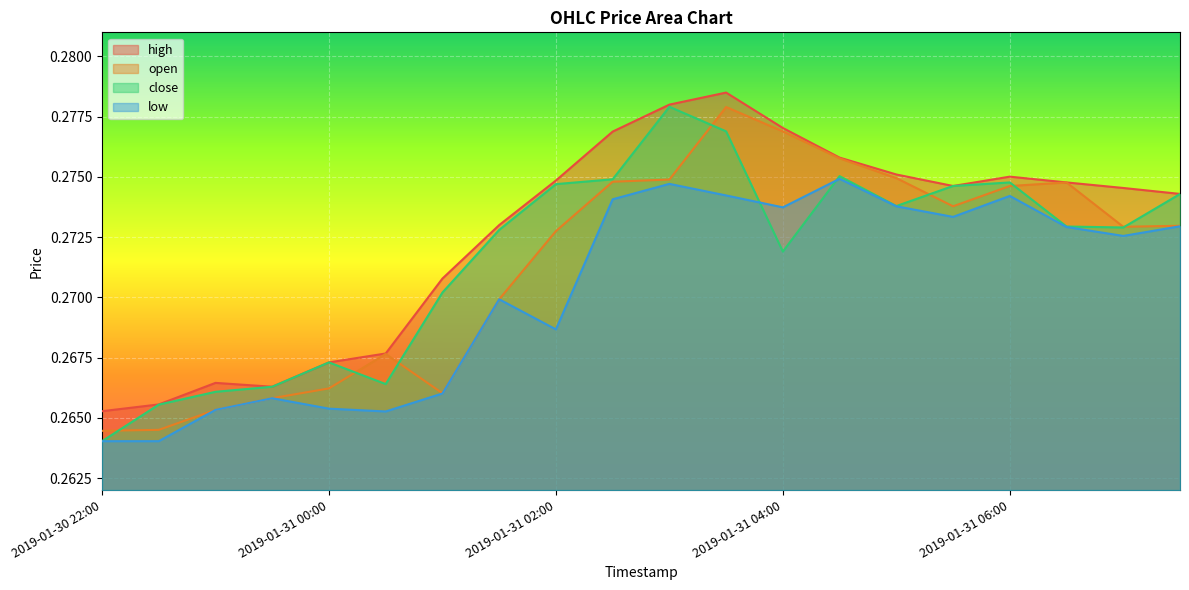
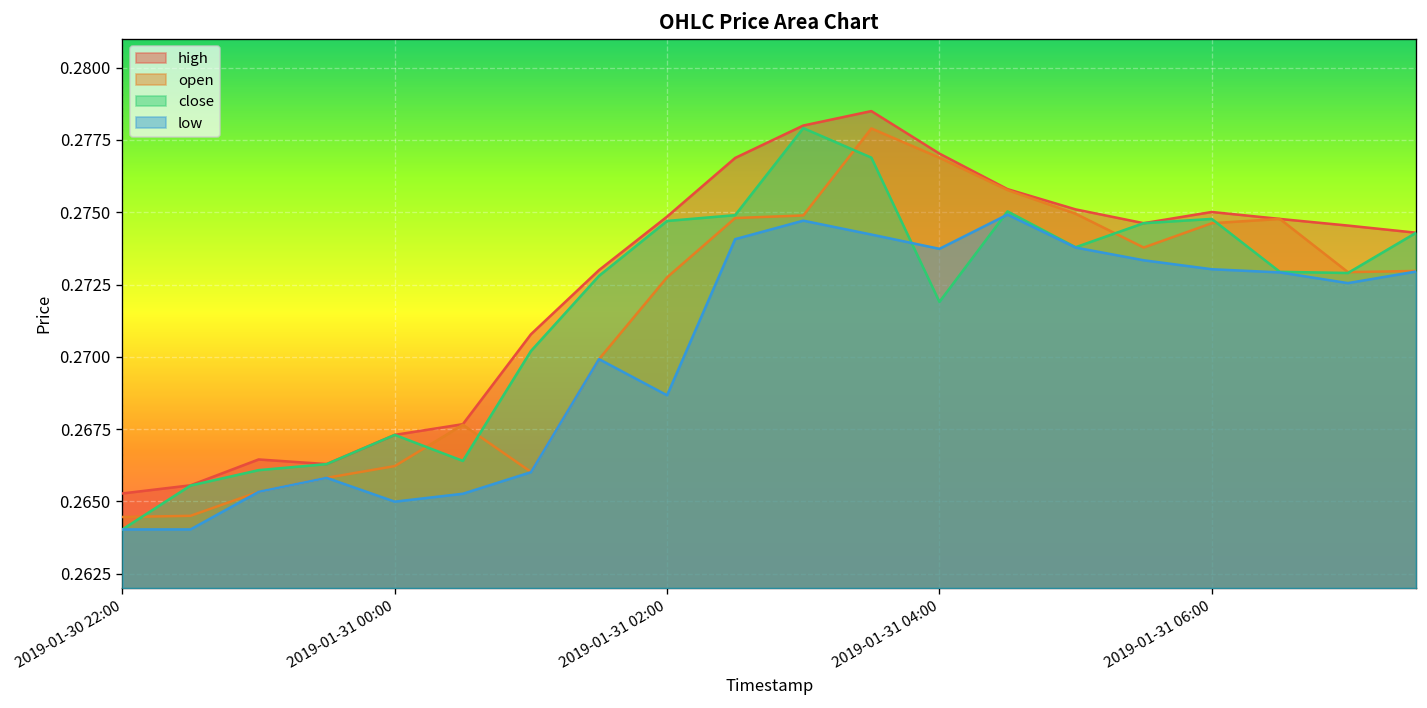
low, 2019-01-31 00:00: 0.2654 -> 0.2650
low, 2019-01-31 06:00: 0.2742 -> 0.2730
